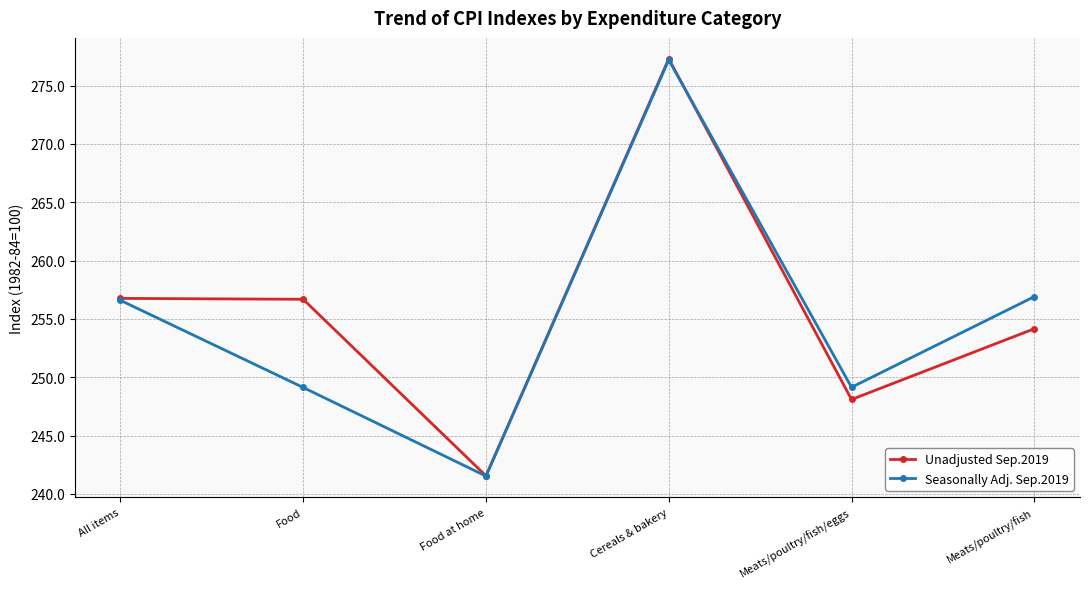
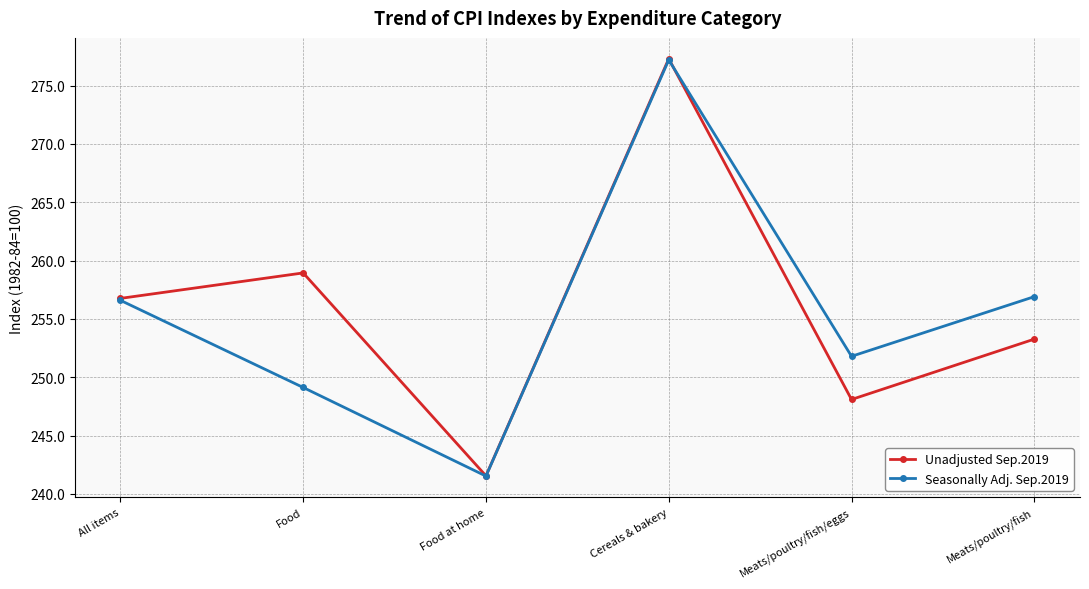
Unadjusted Sep.2019, Food: 256.7 -> 258.9
Seasonally Adj. Sep.2019, Meats/poultry/fish/eggs: 249.1 -> 251.8
Unadjusted Sep.2019, Meats/poultry/fish: 254.2 -> 253.3
